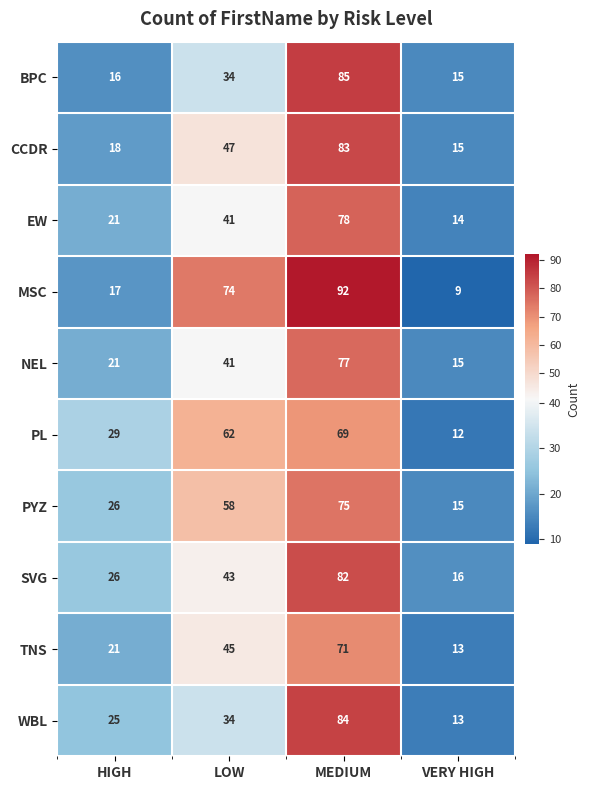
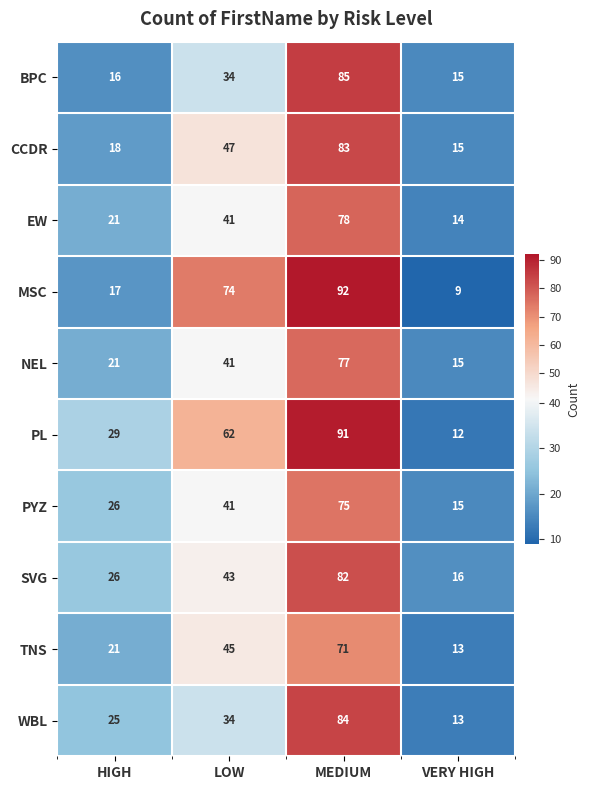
PL, MEDIUM: 69 -> 91
PYZ, LOW: 58 -> 41
